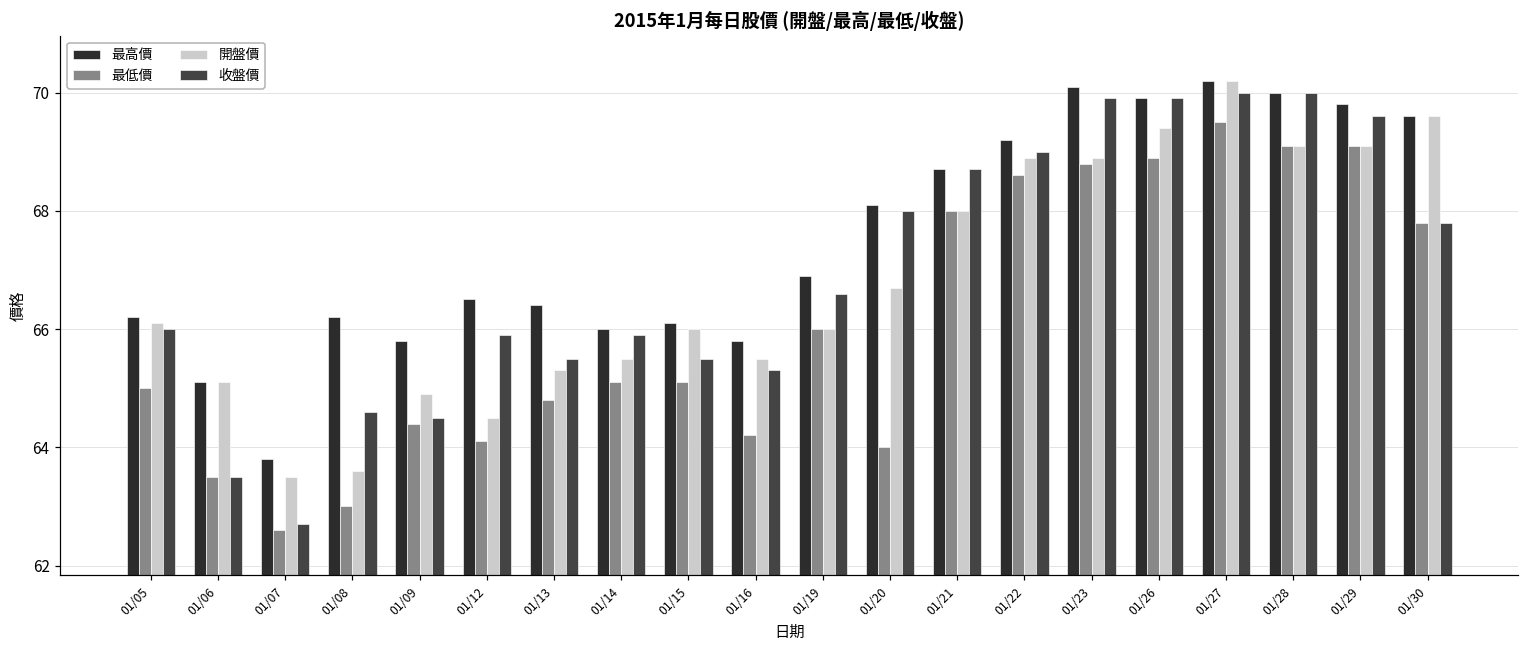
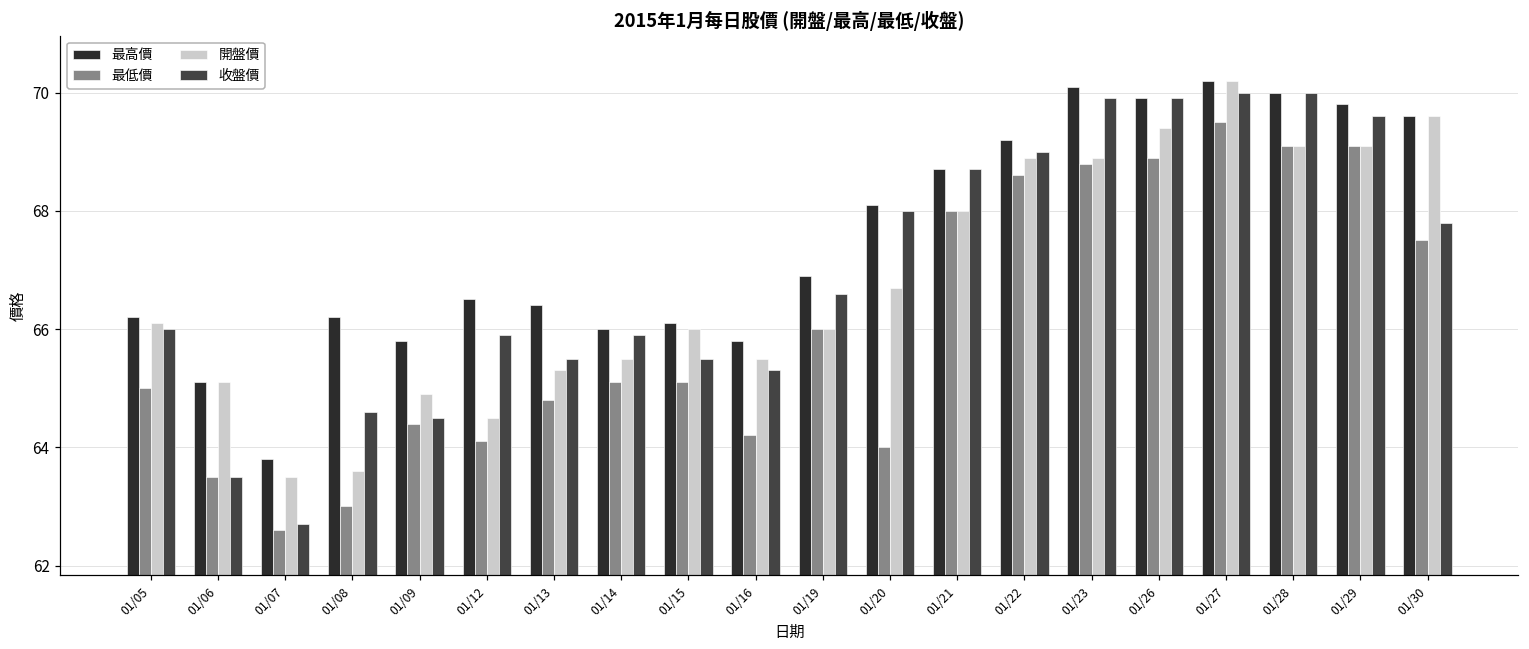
最低價, 01/30: 67.8 -> 67.5
